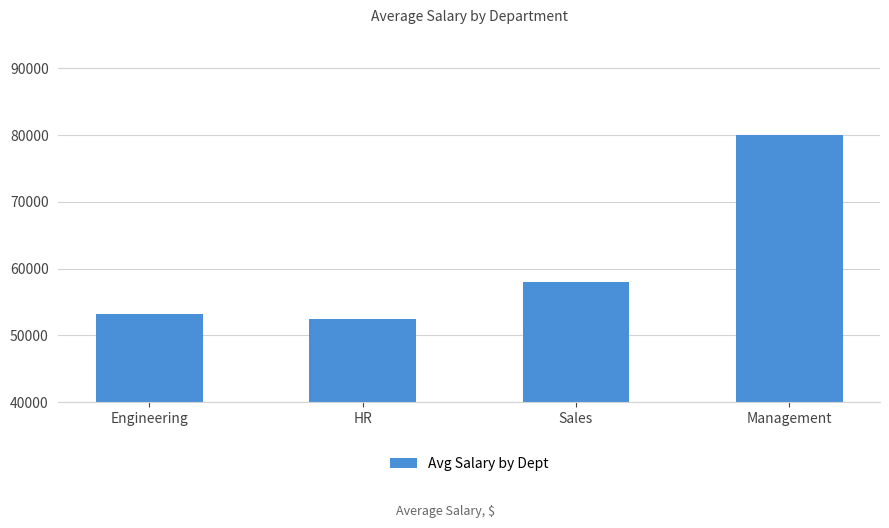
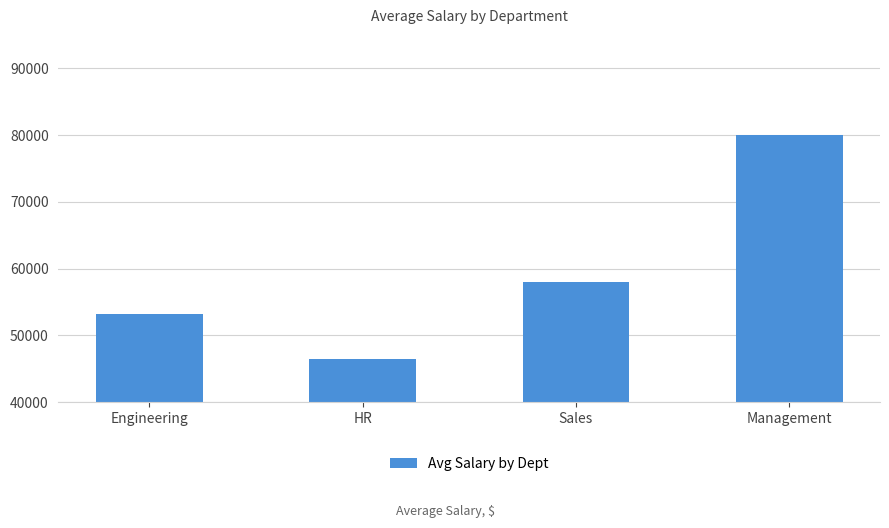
HR: 53000 -> 46000
